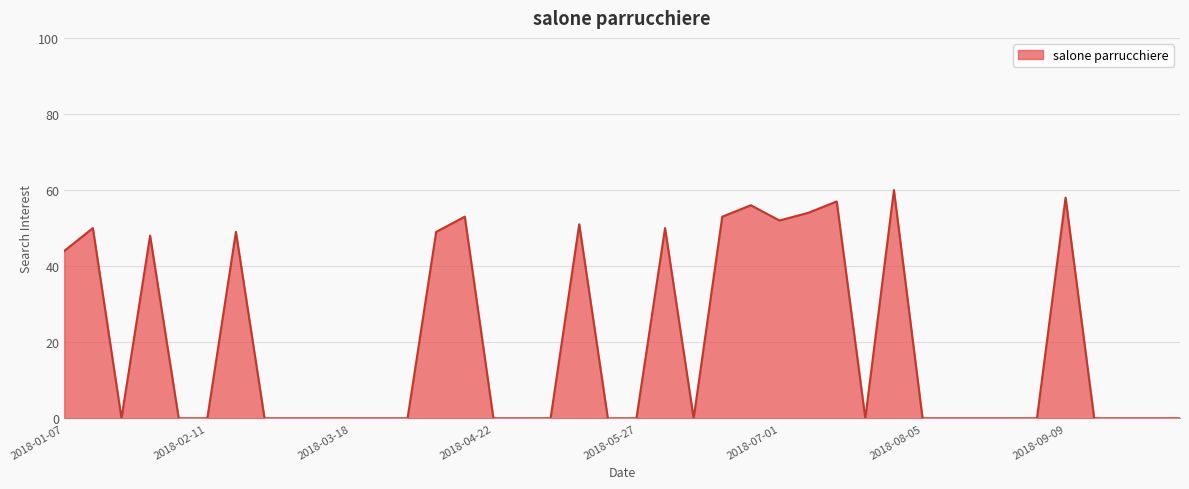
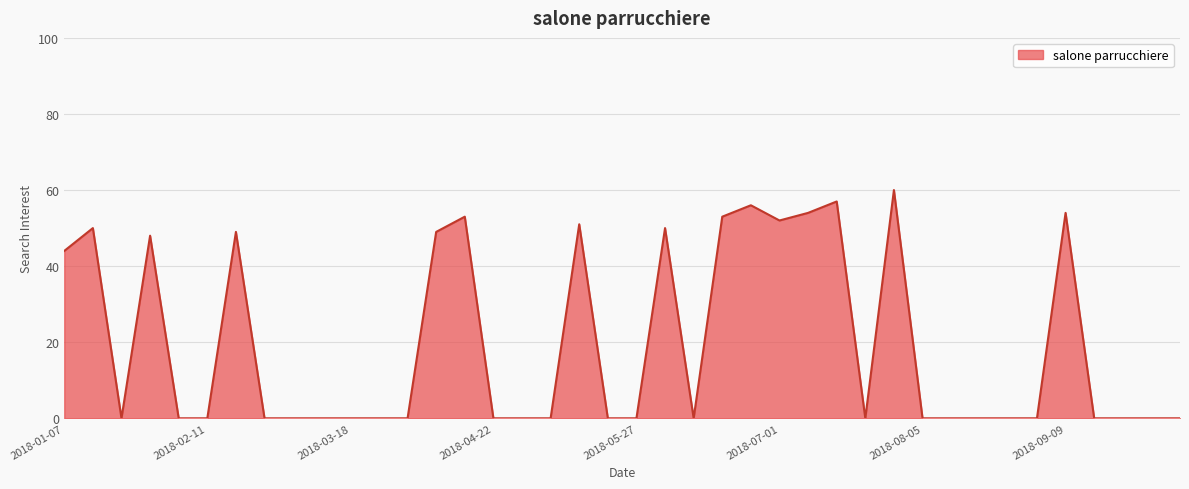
2018-09-09: 58 -> 54
